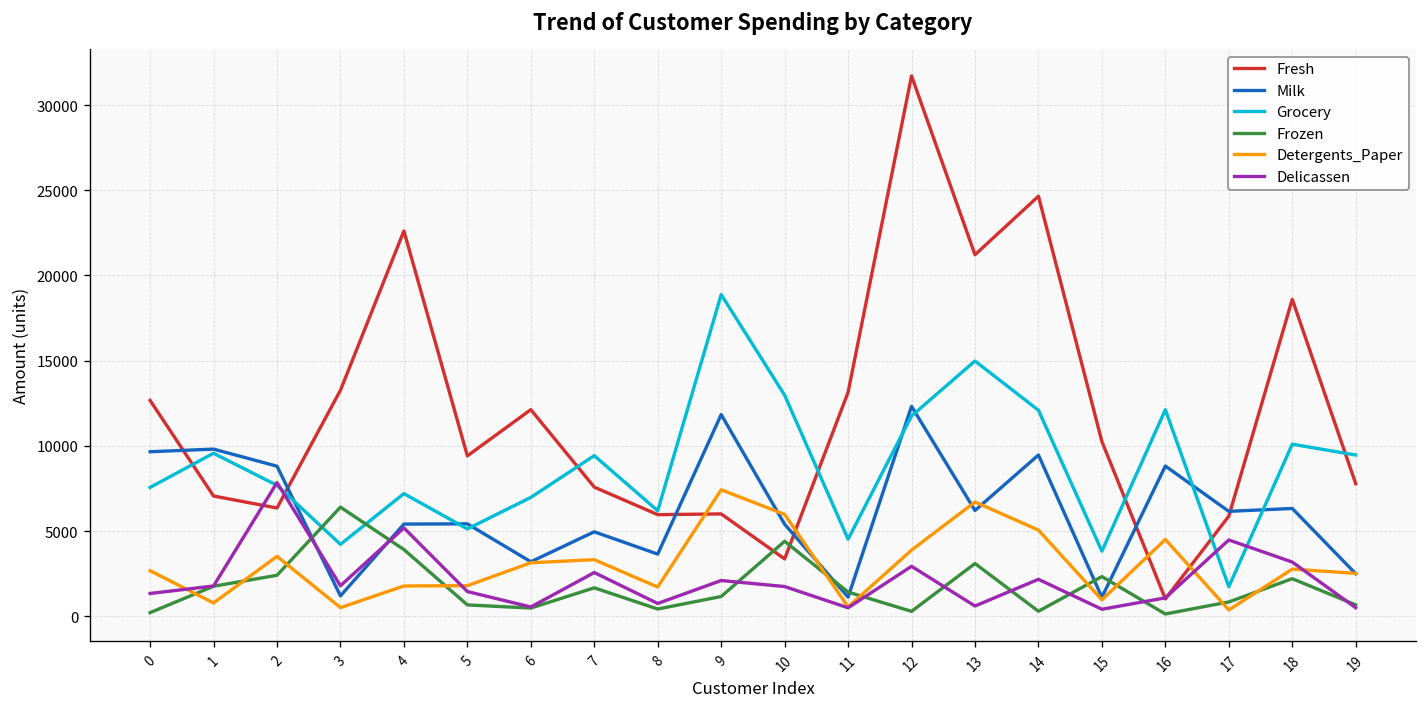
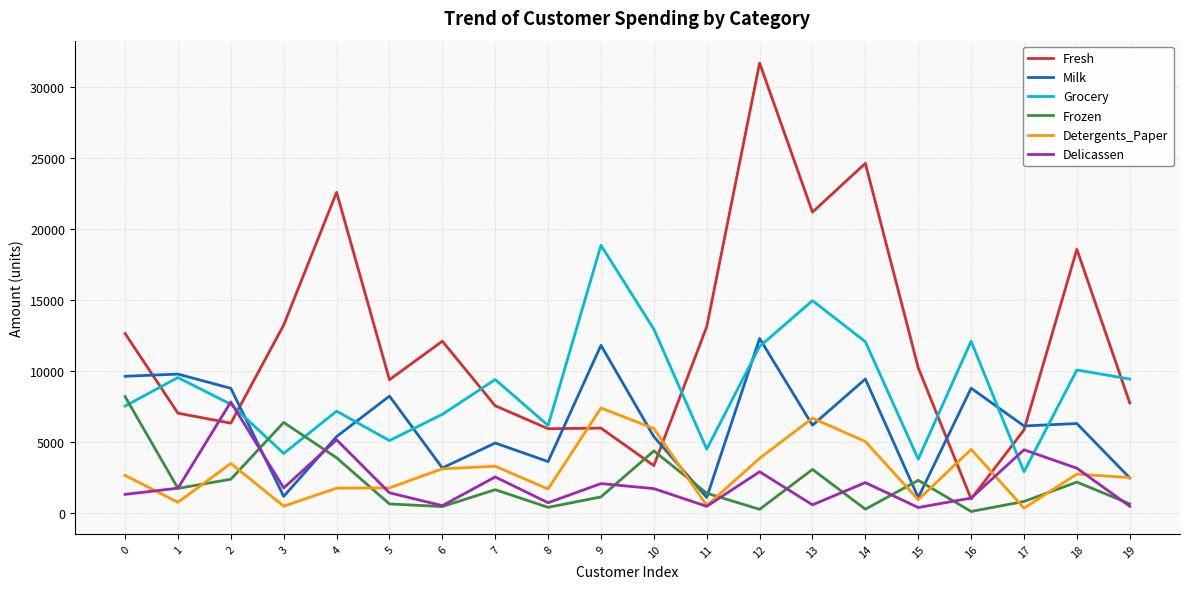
Frozen, 0: 200 -> 8200
Milk, 5: 5400 -> 8300
Grocery, 17: 1700 -> 2900
